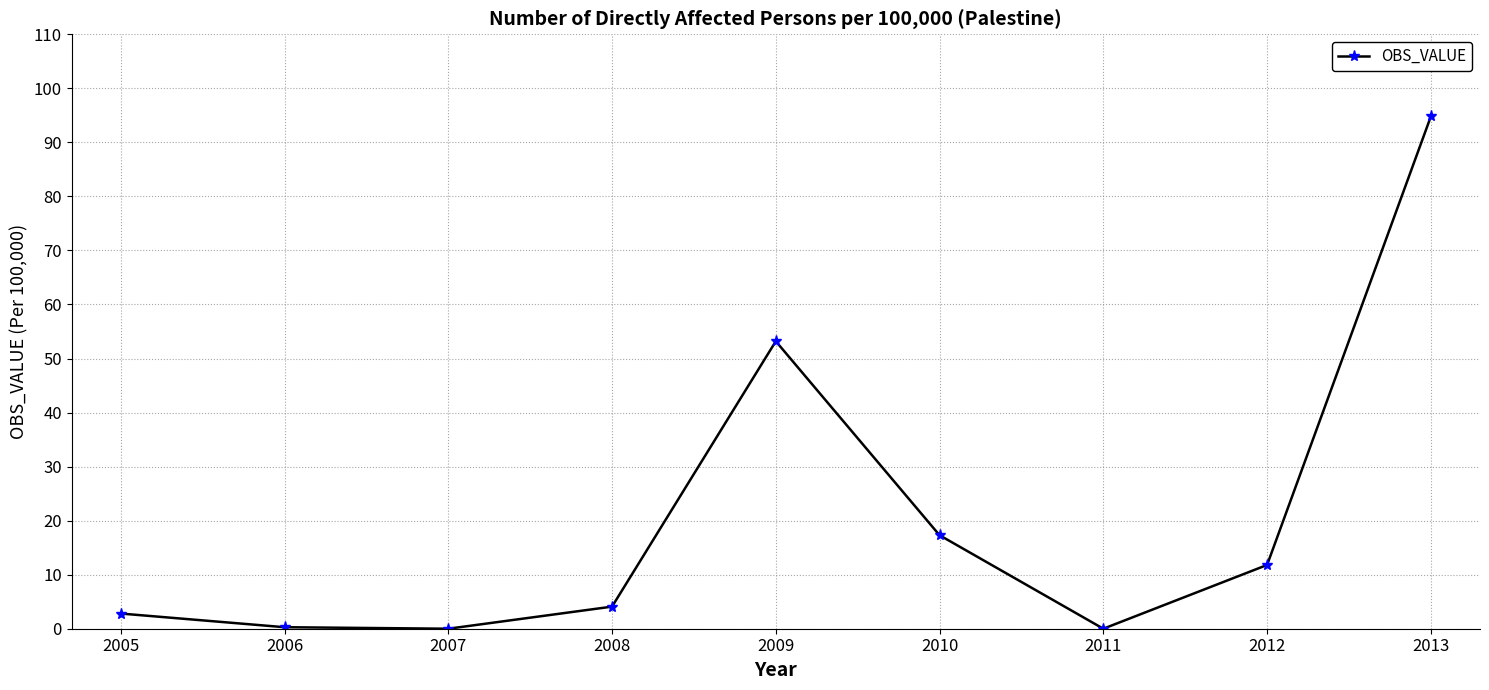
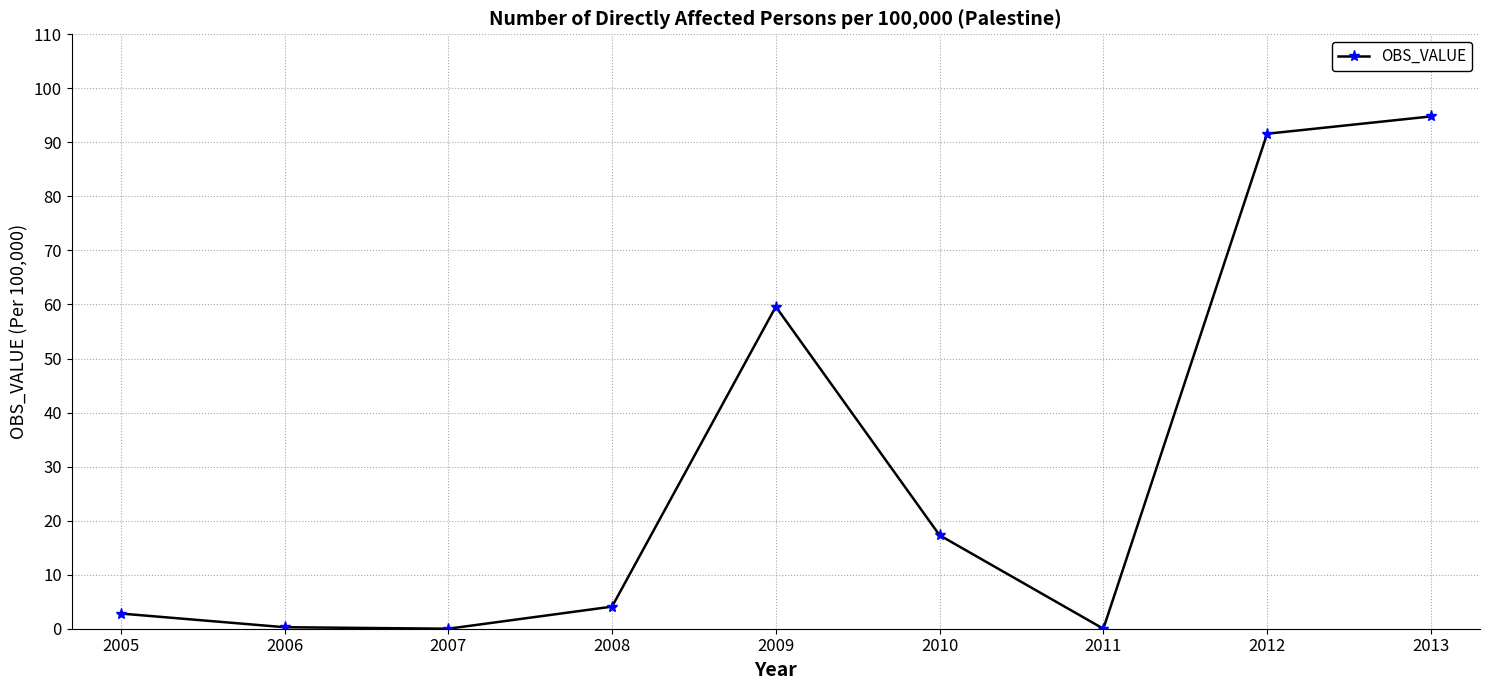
2009: 53 -> 60
2012: 12 -> 92
